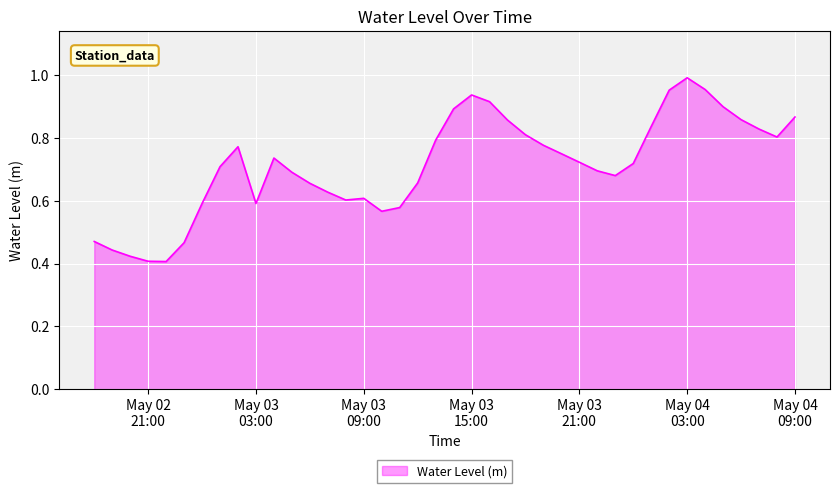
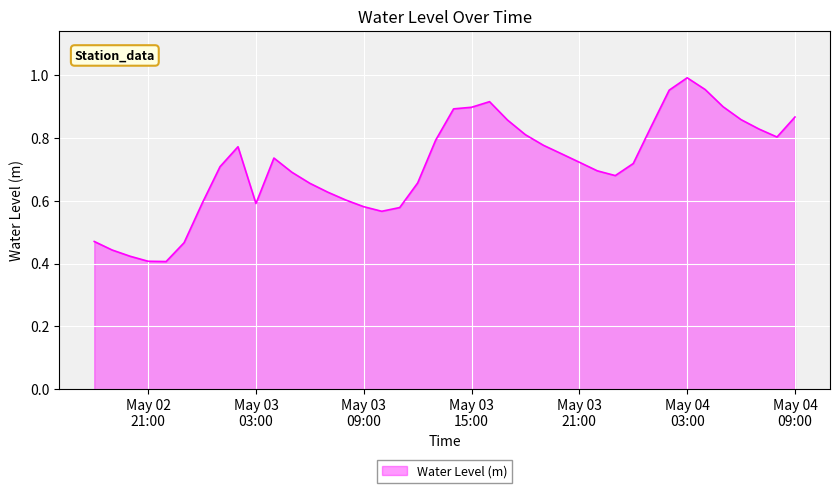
May 03 09:00: 0.61 -> 0.58
May 03 15:00: 0.94 -> 0.90
